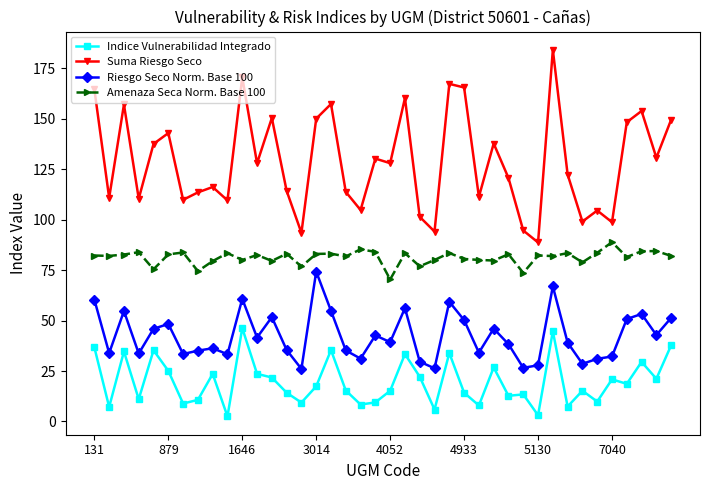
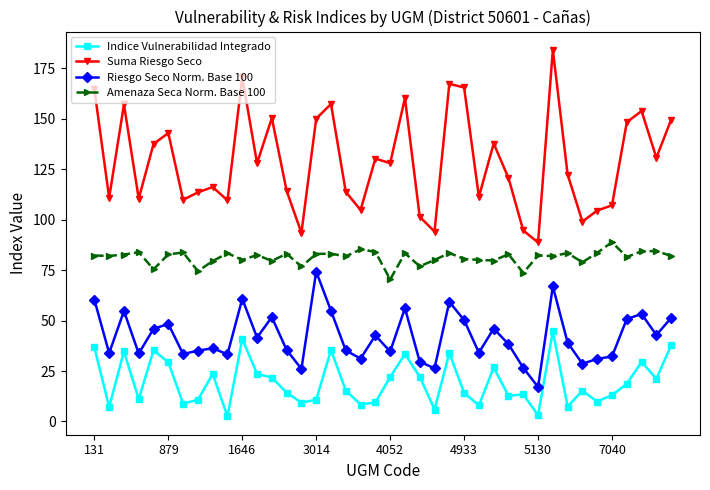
Indice Vulnerabilidad Integrado, 879: 25 -> 29
Indice Vulnerabilidad Integrado, 1646: 46 -> 41
Indice Vulnerabilidad Integrado, 3014: 17 -> 11
Indice Vulnerabilidad Integrado, 4052: 15 -> 22
Riesgo Seco Norm. Base 100, 4052: 39 -> 35
Riesgo Seco Norm. Base 100, 5130: 28 -> 17
Indice Vulnerabilidad Integrado, 7040: 21 -> 13
Suma Riesgo Seco, 7040: 99 -> 107
